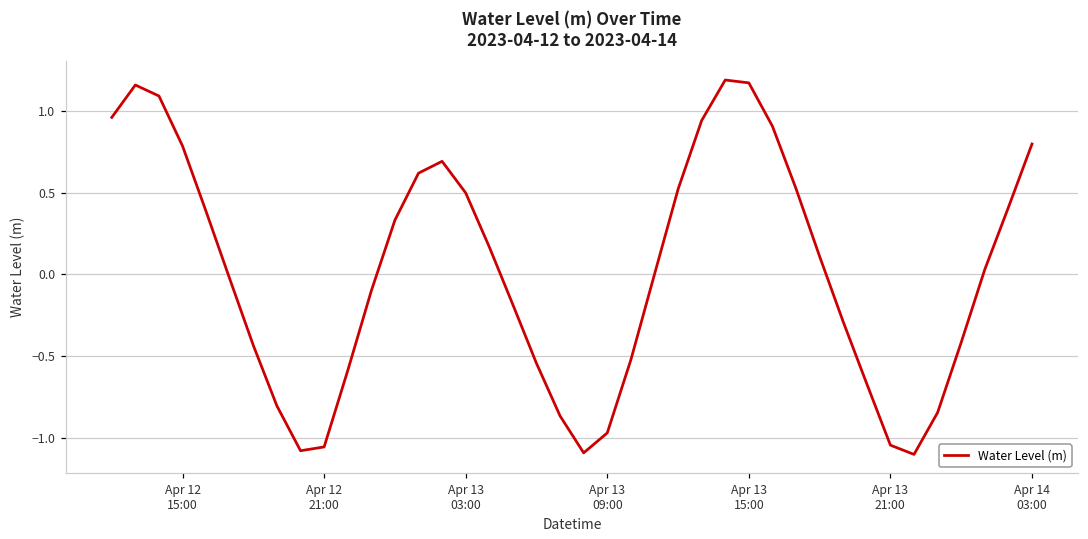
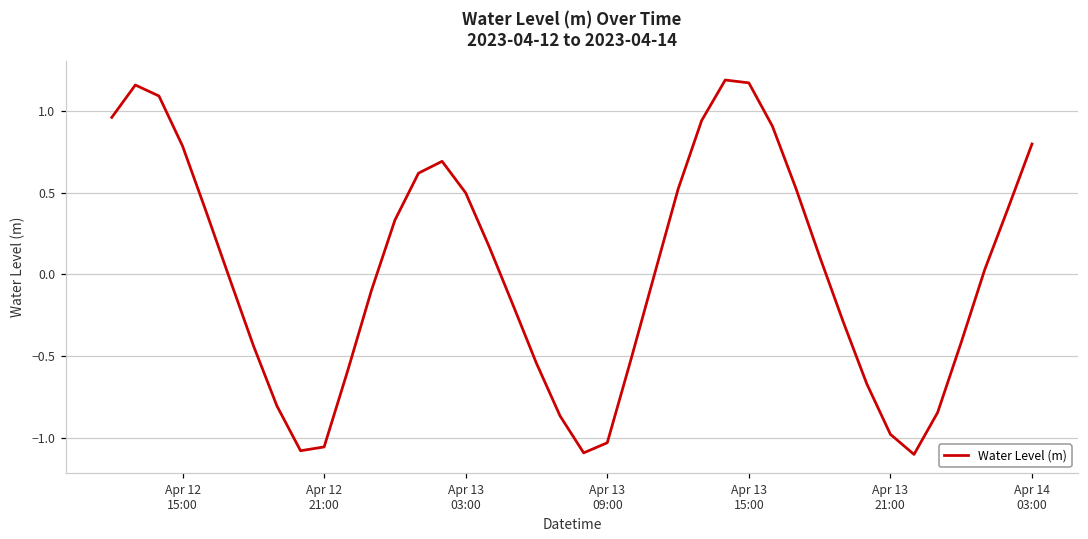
Apr 13 09:00: -0.97 -> -1.03
Apr 13 21:00: -1.04 -> -0.98
